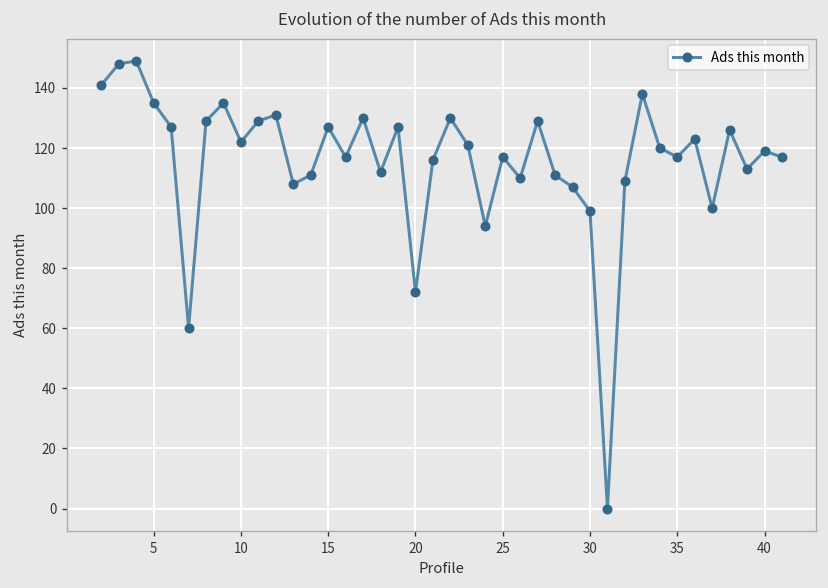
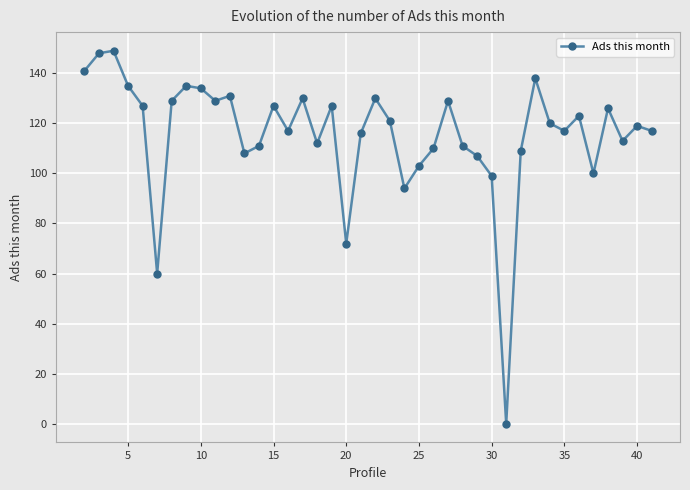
10: 122 -> 134
25: 117 -> 103
